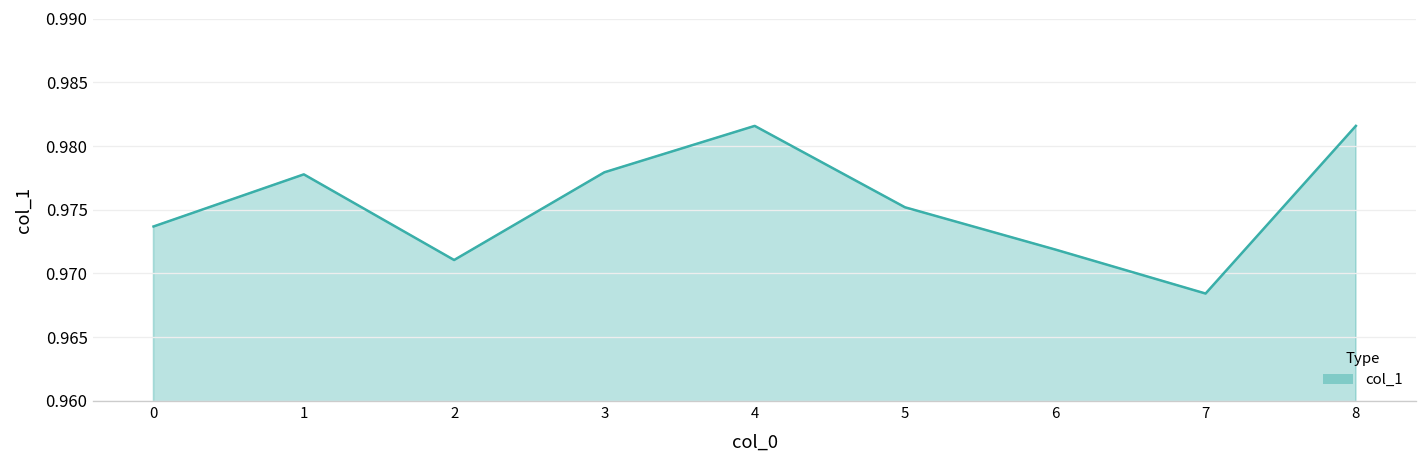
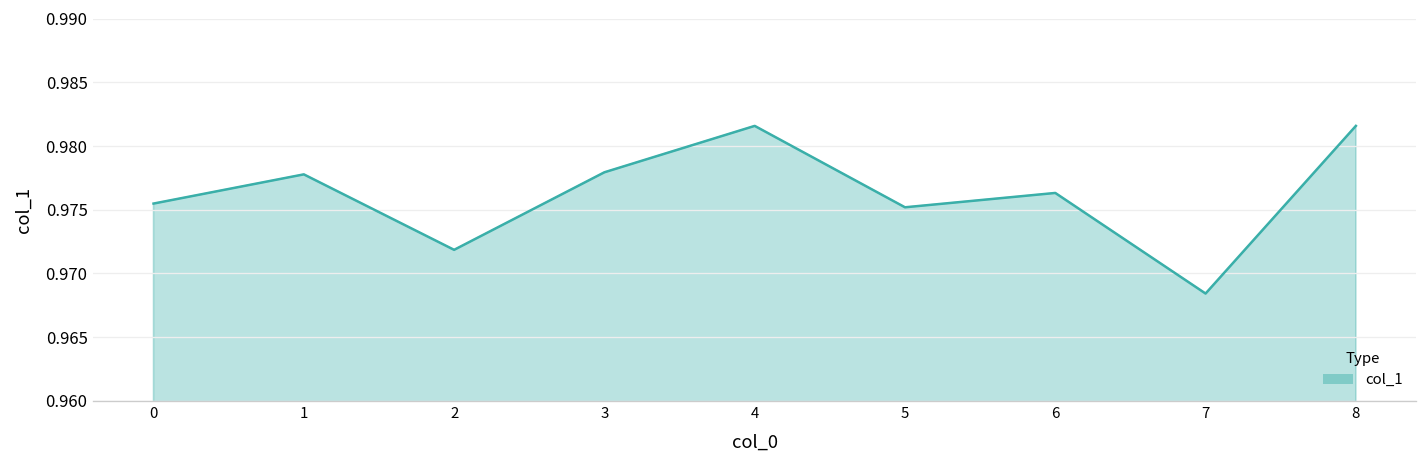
0: 0.9737 -> 0.9755
2: 0.9711 -> 0.9719
6: 0.9719 -> 0.9763
